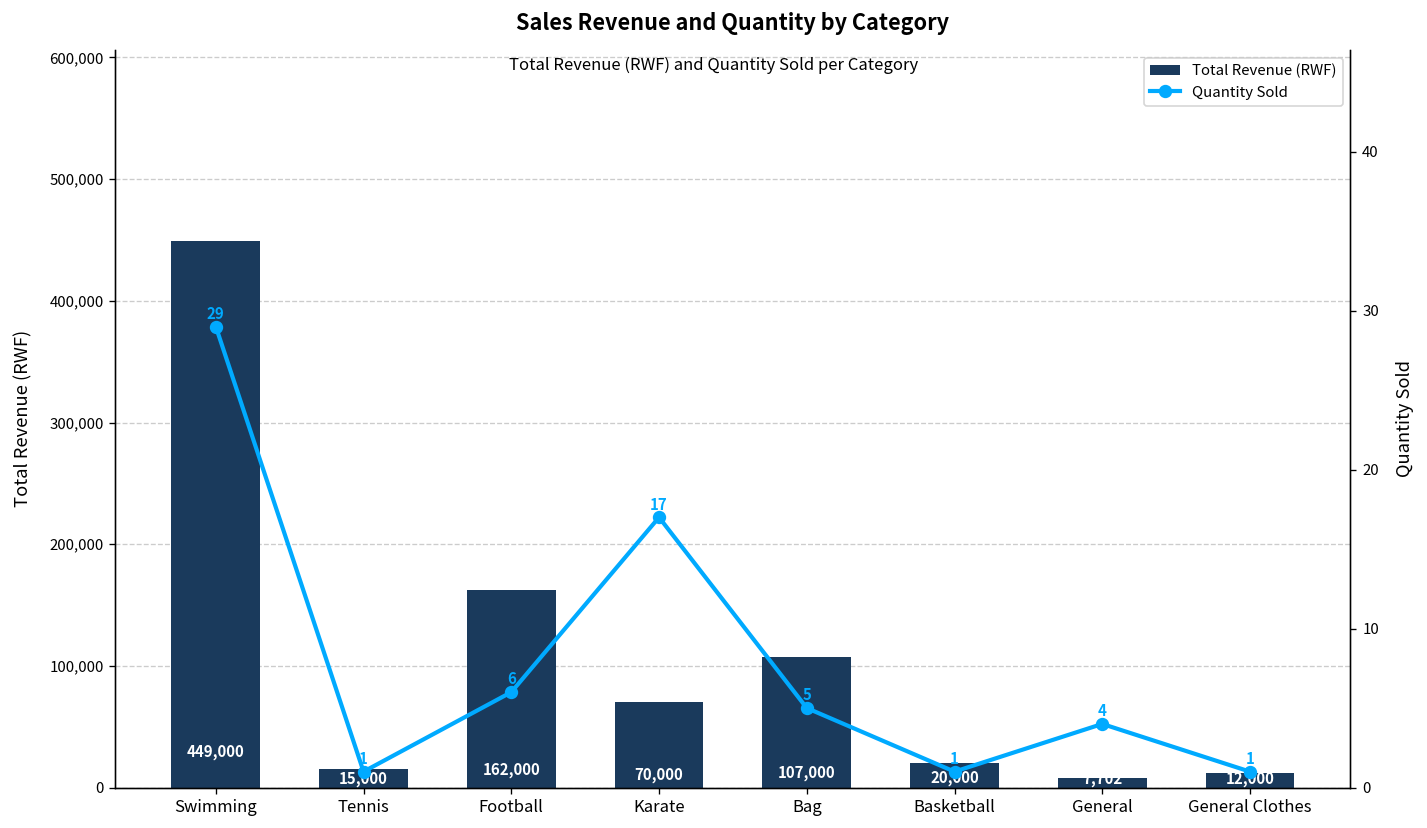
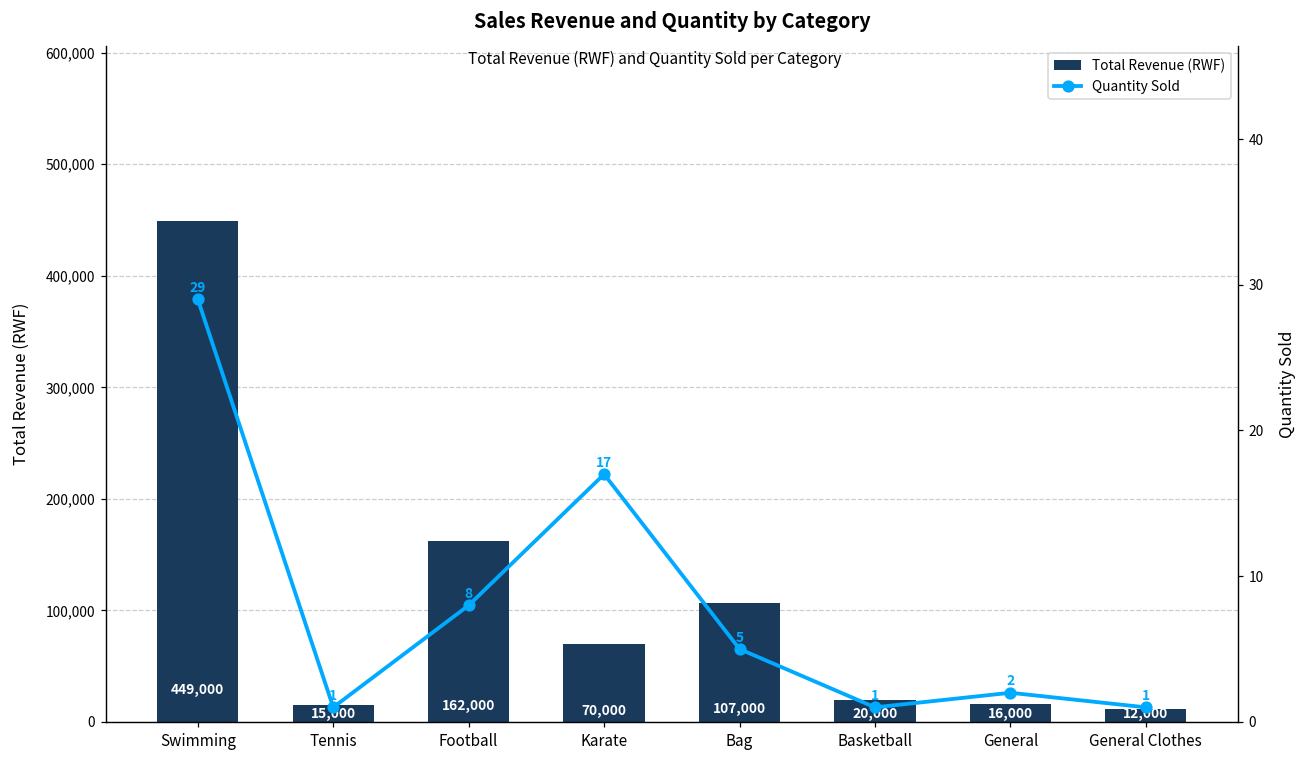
Total Revenue (RWF), General: 7,702 -> 16,000
Quantity Sold, Football: 6 -> 8
Quantity Sold, General: 4 -> 2
